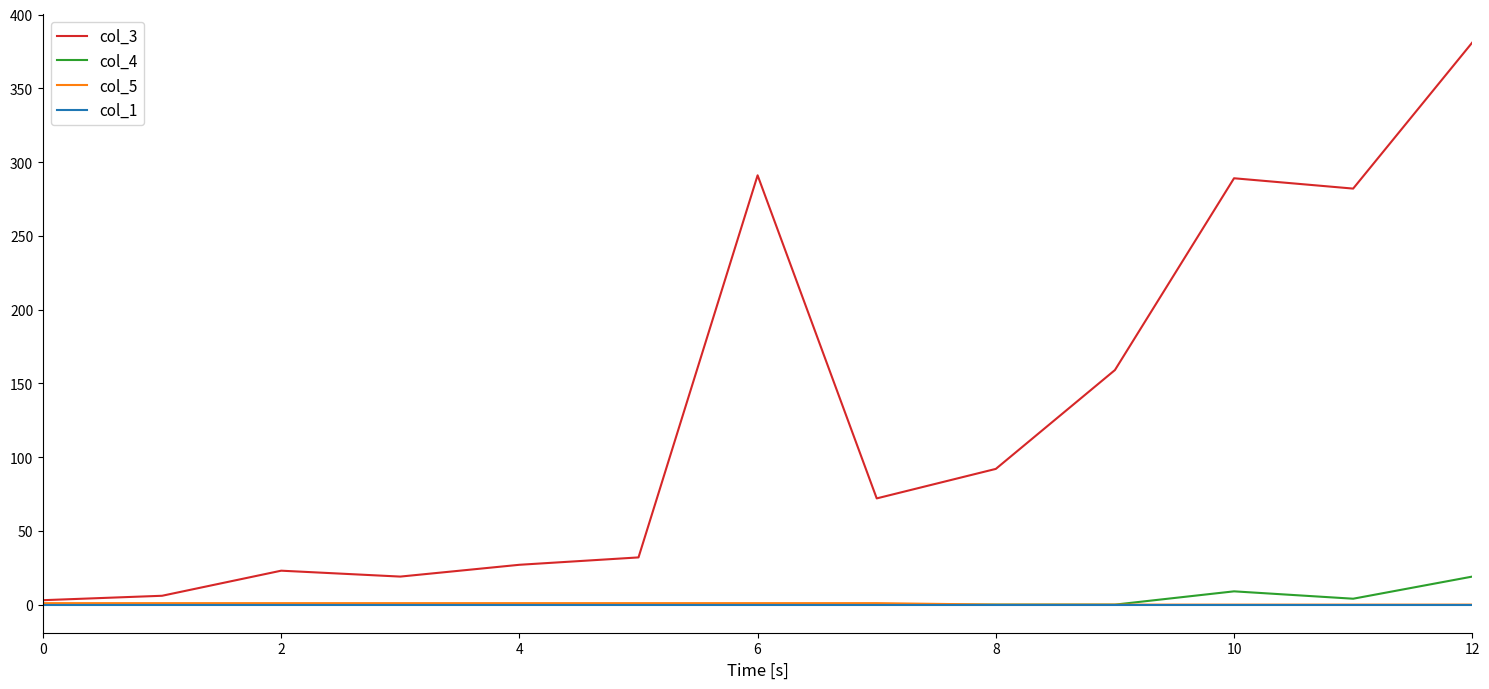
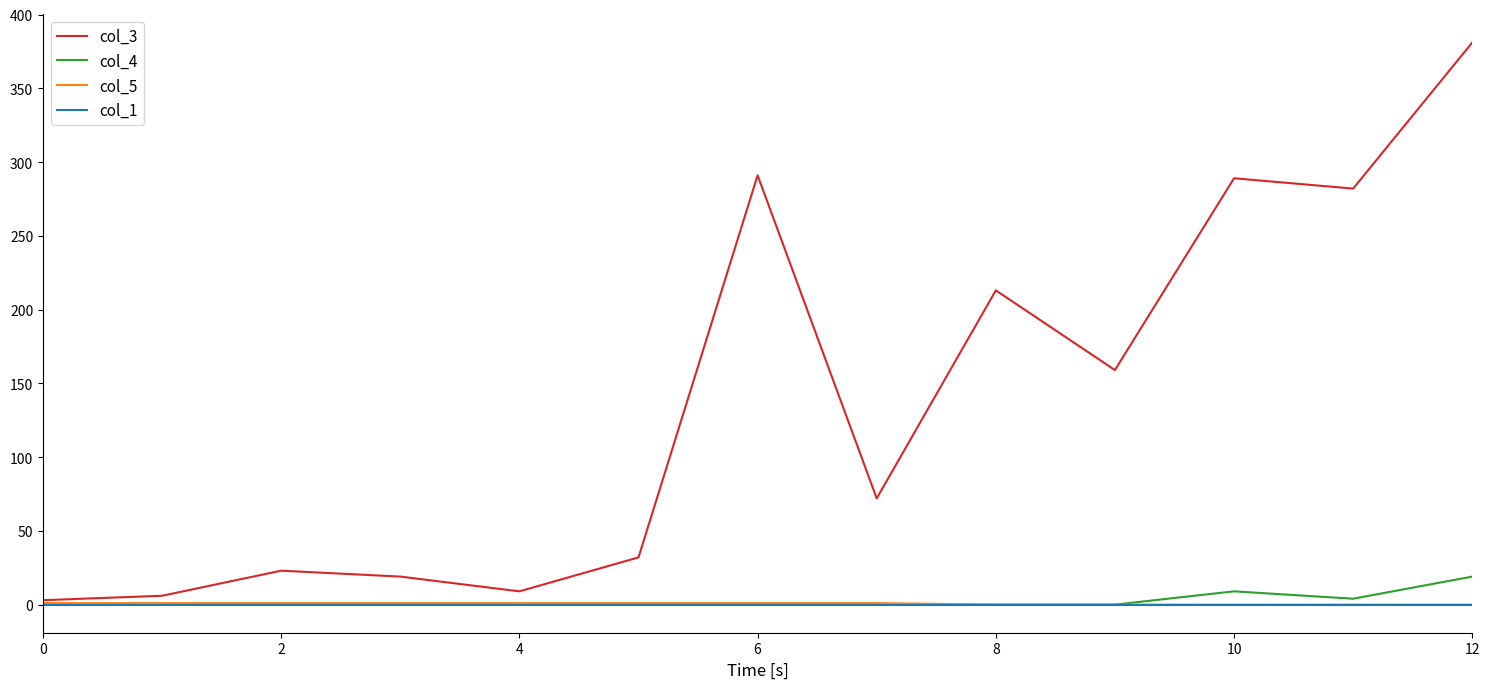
col_3, 4: 27 -> 9
col_3, 8: 92 -> 213
